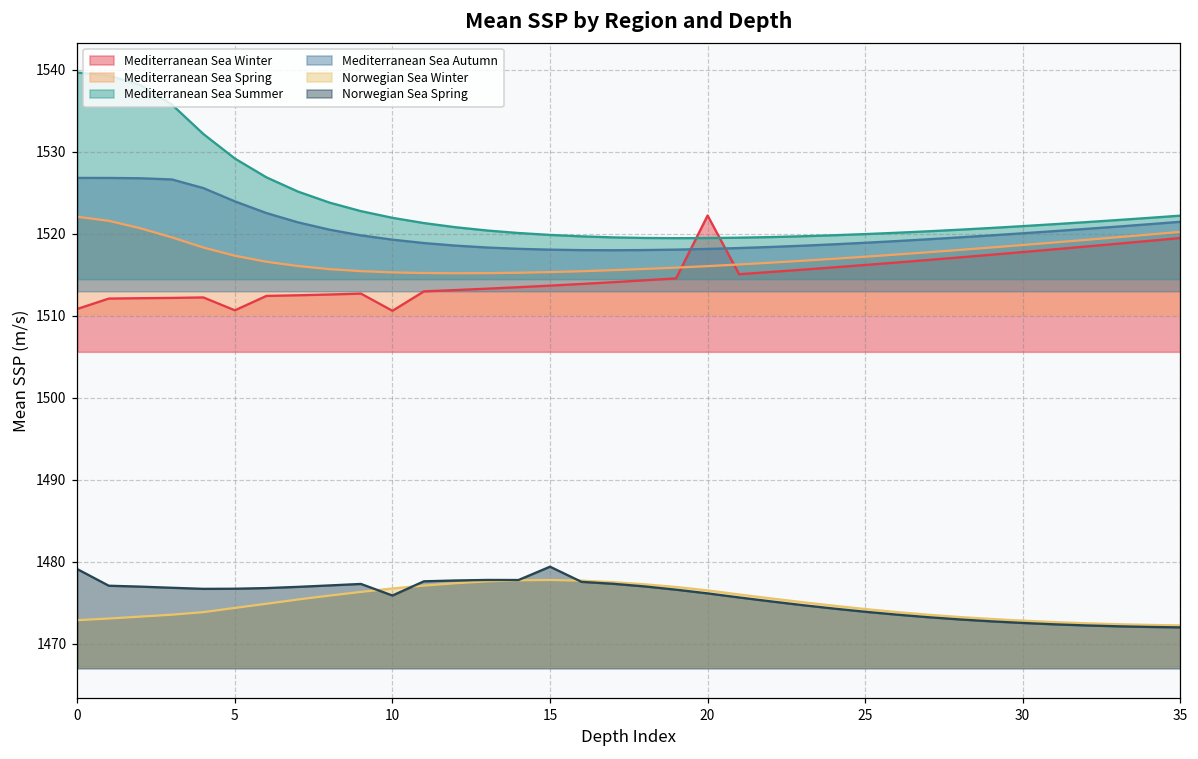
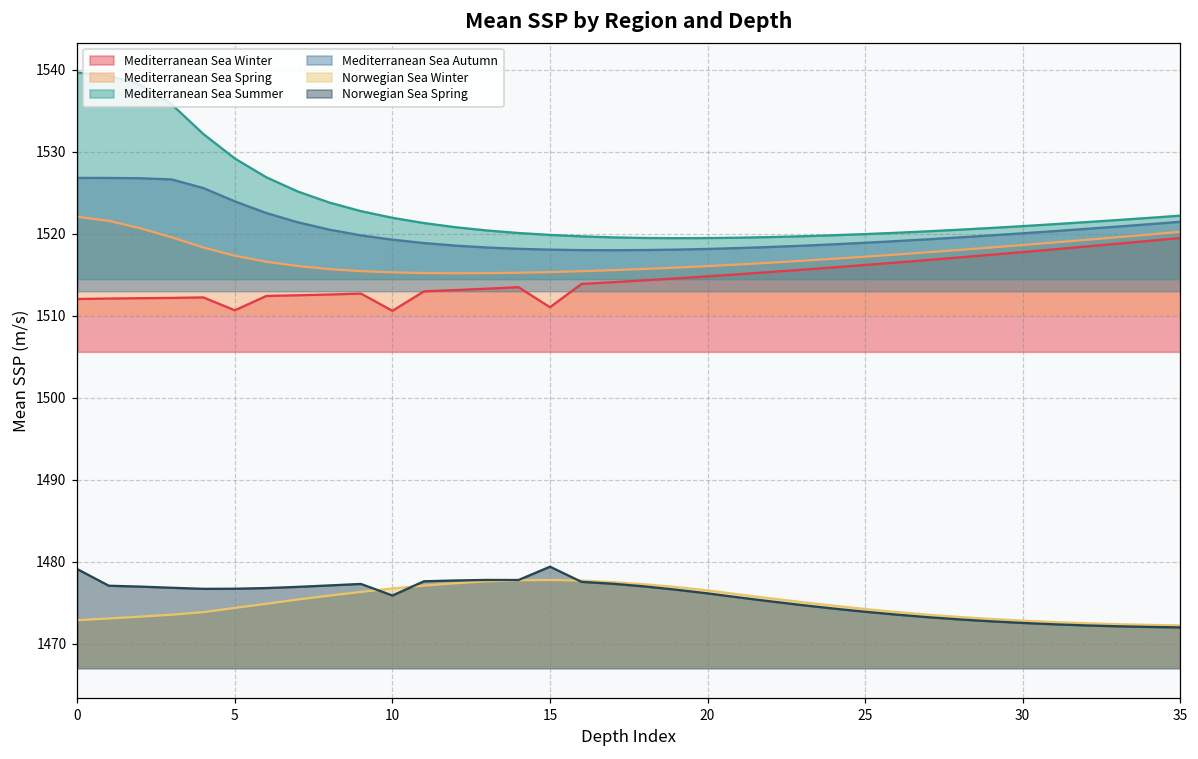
Mediterranean Sea Winter, 0: 1511 -> 1512
Mediterranean Sea Winter, 15: 1514 -> 1511
Mediterranean Sea Winter, 20: 1522 -> 1515
